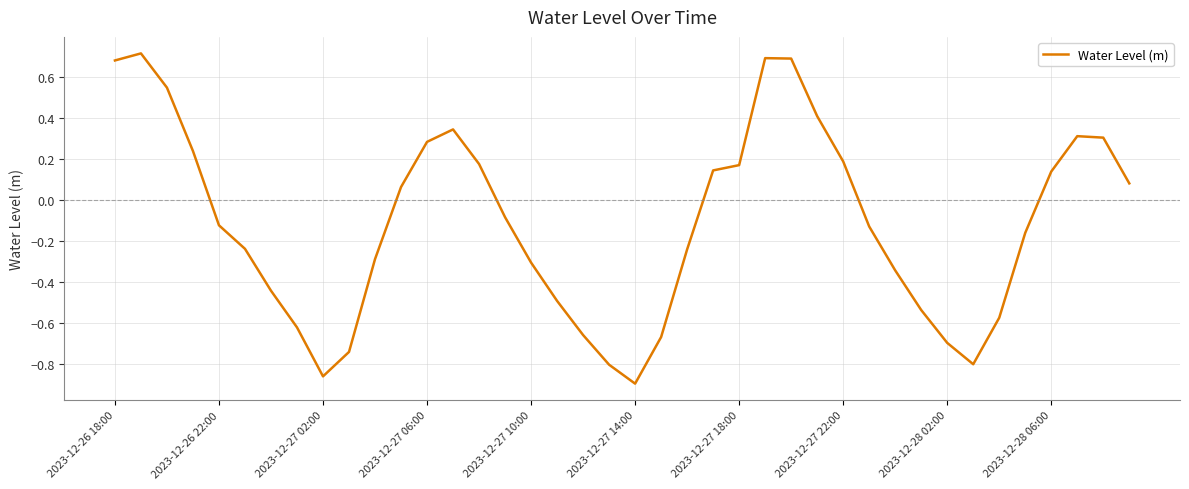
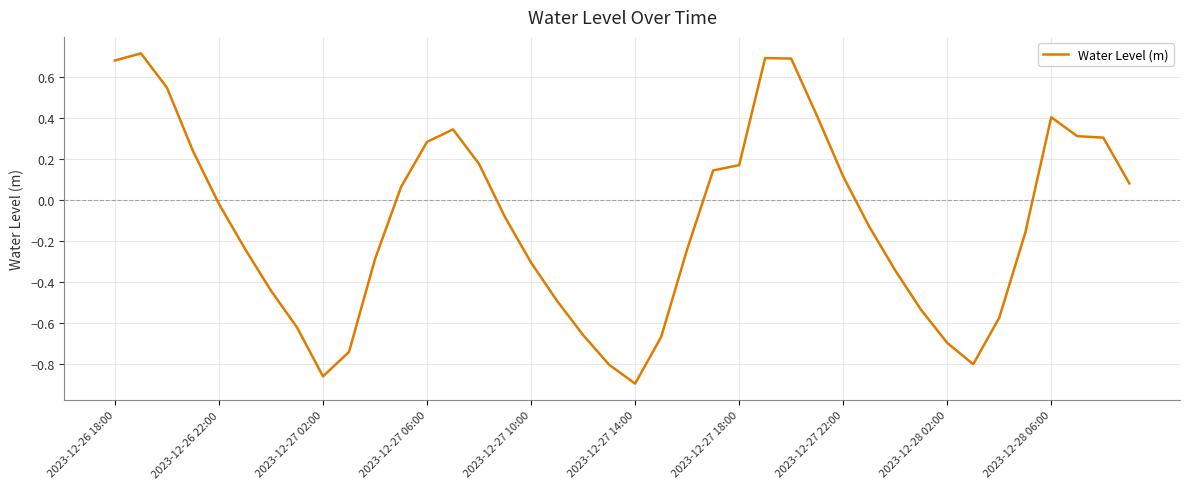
2023-12-26 22:00: -0.12 -> -0.02
2023-12-27 22:00: 0.19 -> 0.11
2023-12-28 06:00: 0.14 -> 0.40
